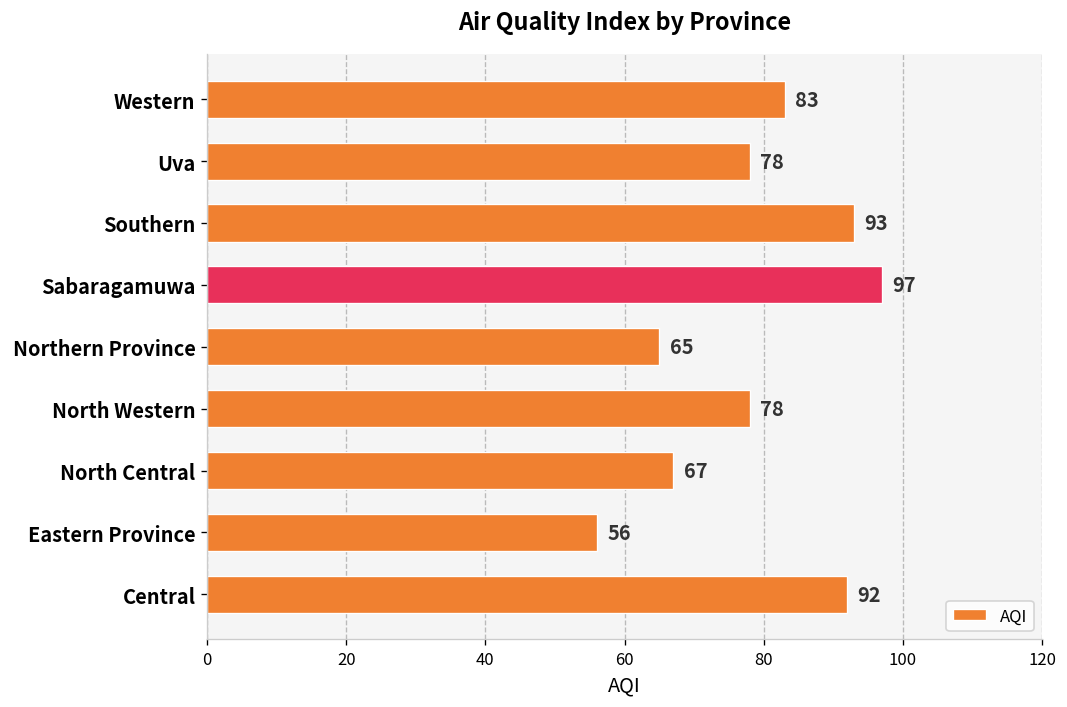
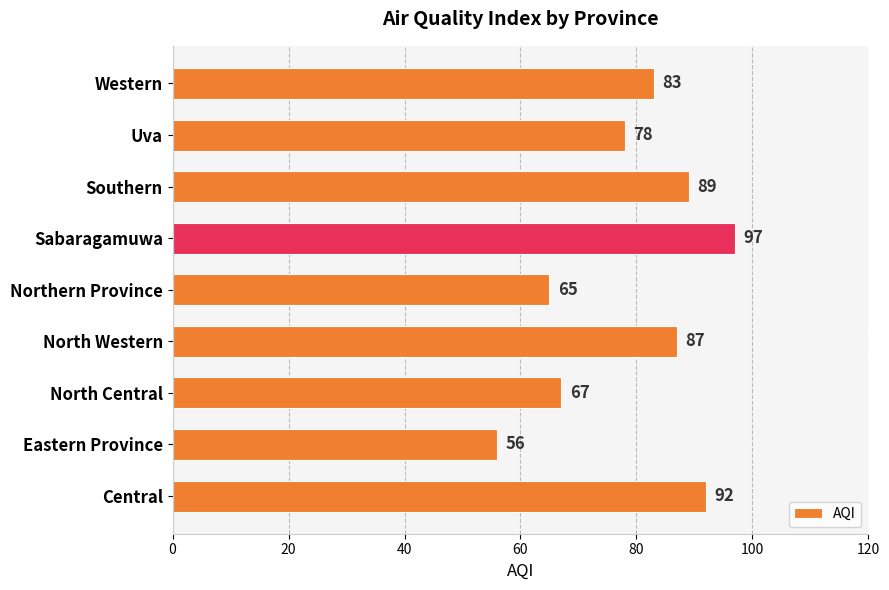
Southern: 93 -> 89
North Western: 78 -> 87
